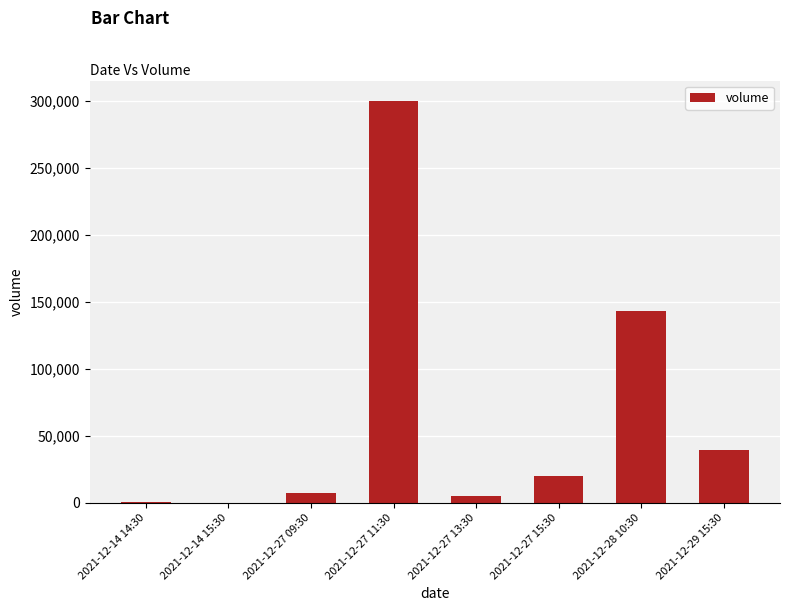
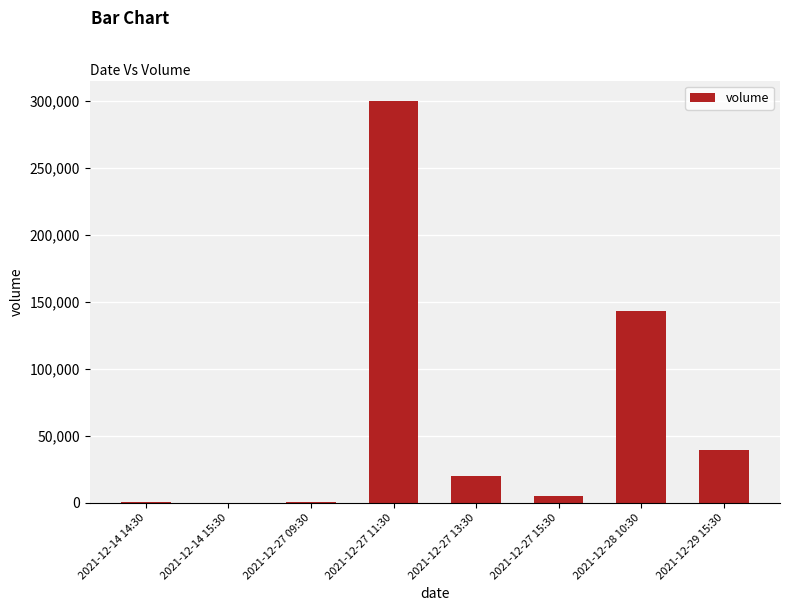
2021-12-27 09:30: 7,000 -> 1,000
2021-12-27 13:30: 5,000 -> 20,000
2021-12-27 15:30: 20,000 -> 5,000
